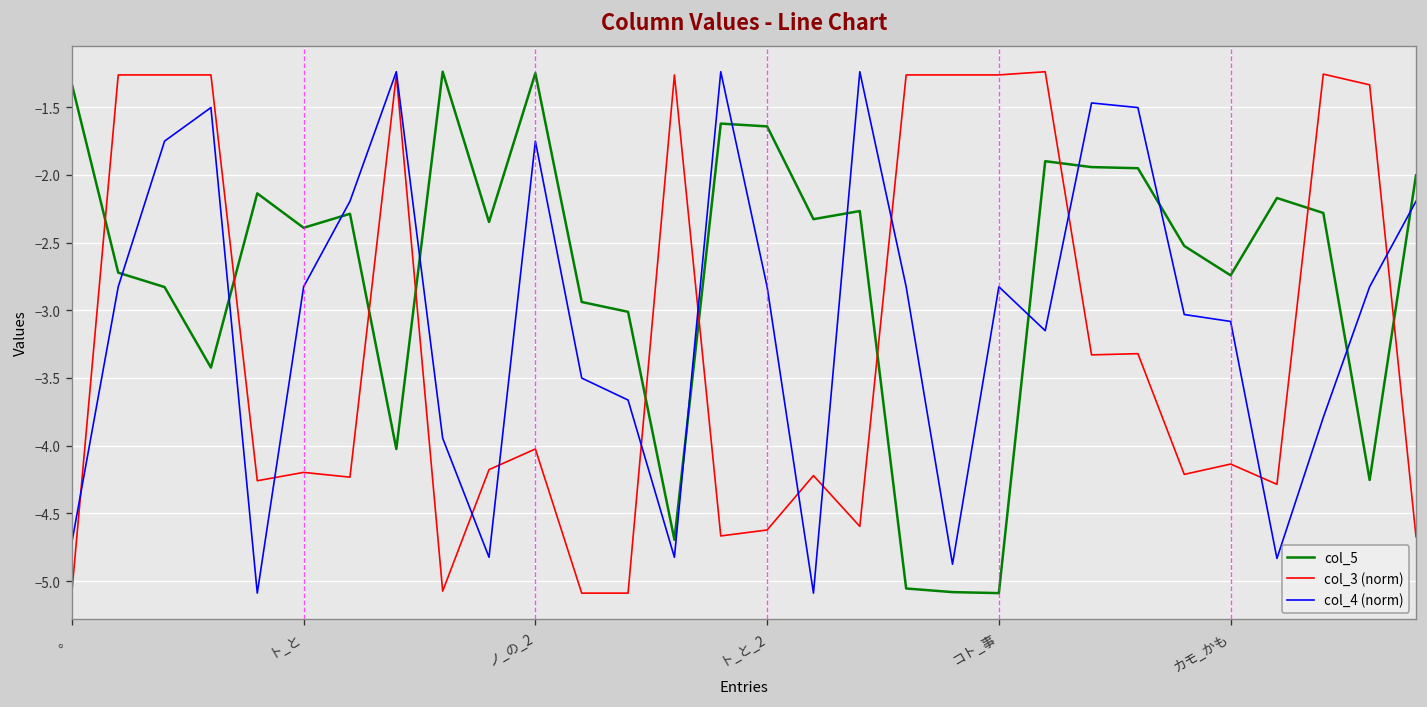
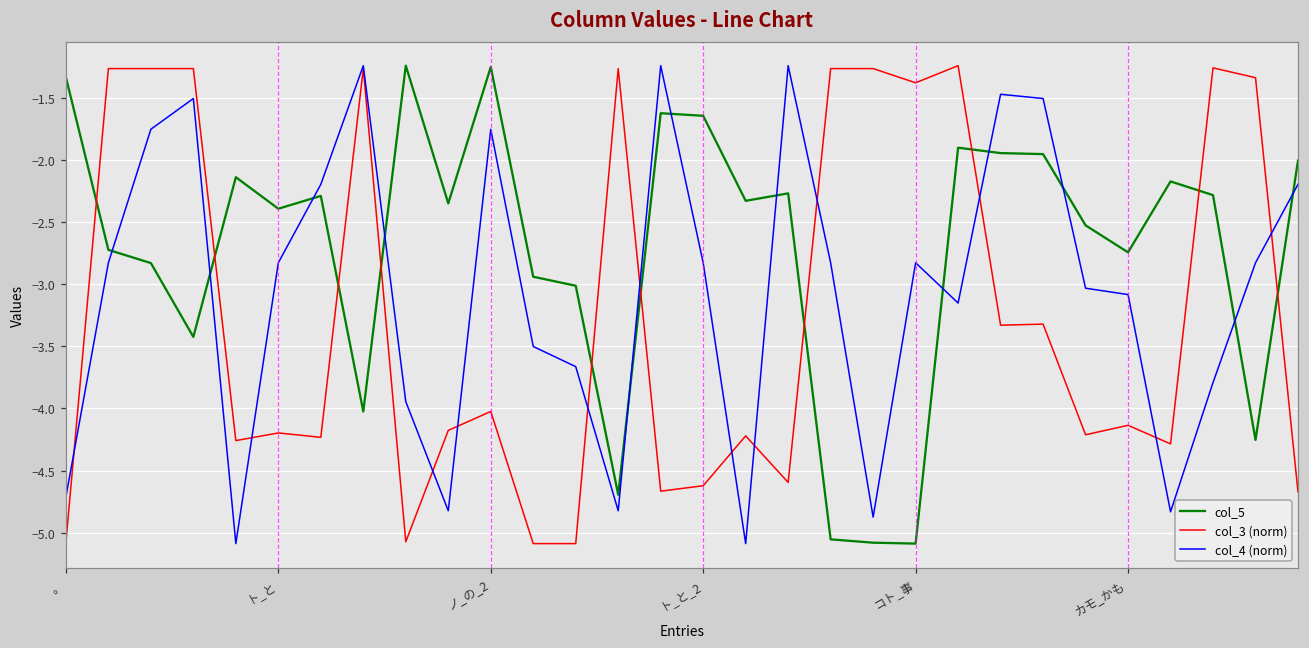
col_3 (norm), コト_事: -1.26 -> -1.38
